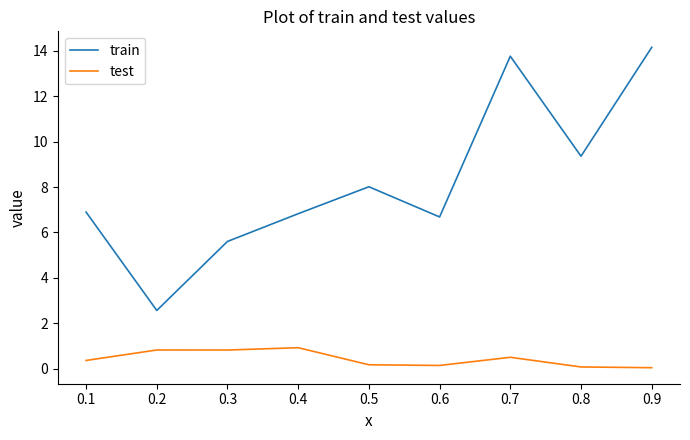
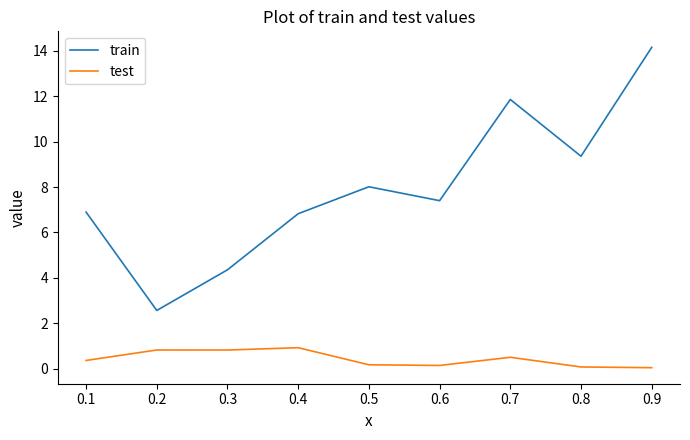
train, 0.3: 5.6 -> 4.4
train, 0.6: 6.7 -> 7.4
train, 0.7: 13.8 -> 11.9
